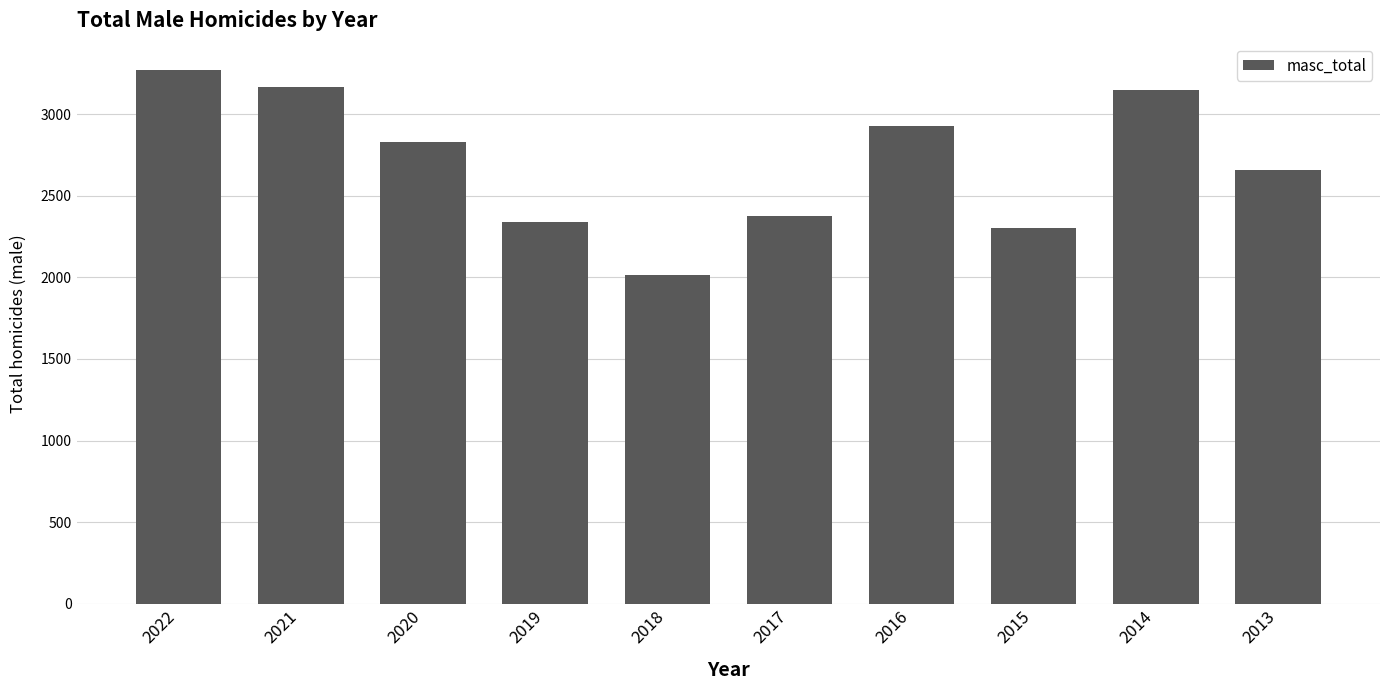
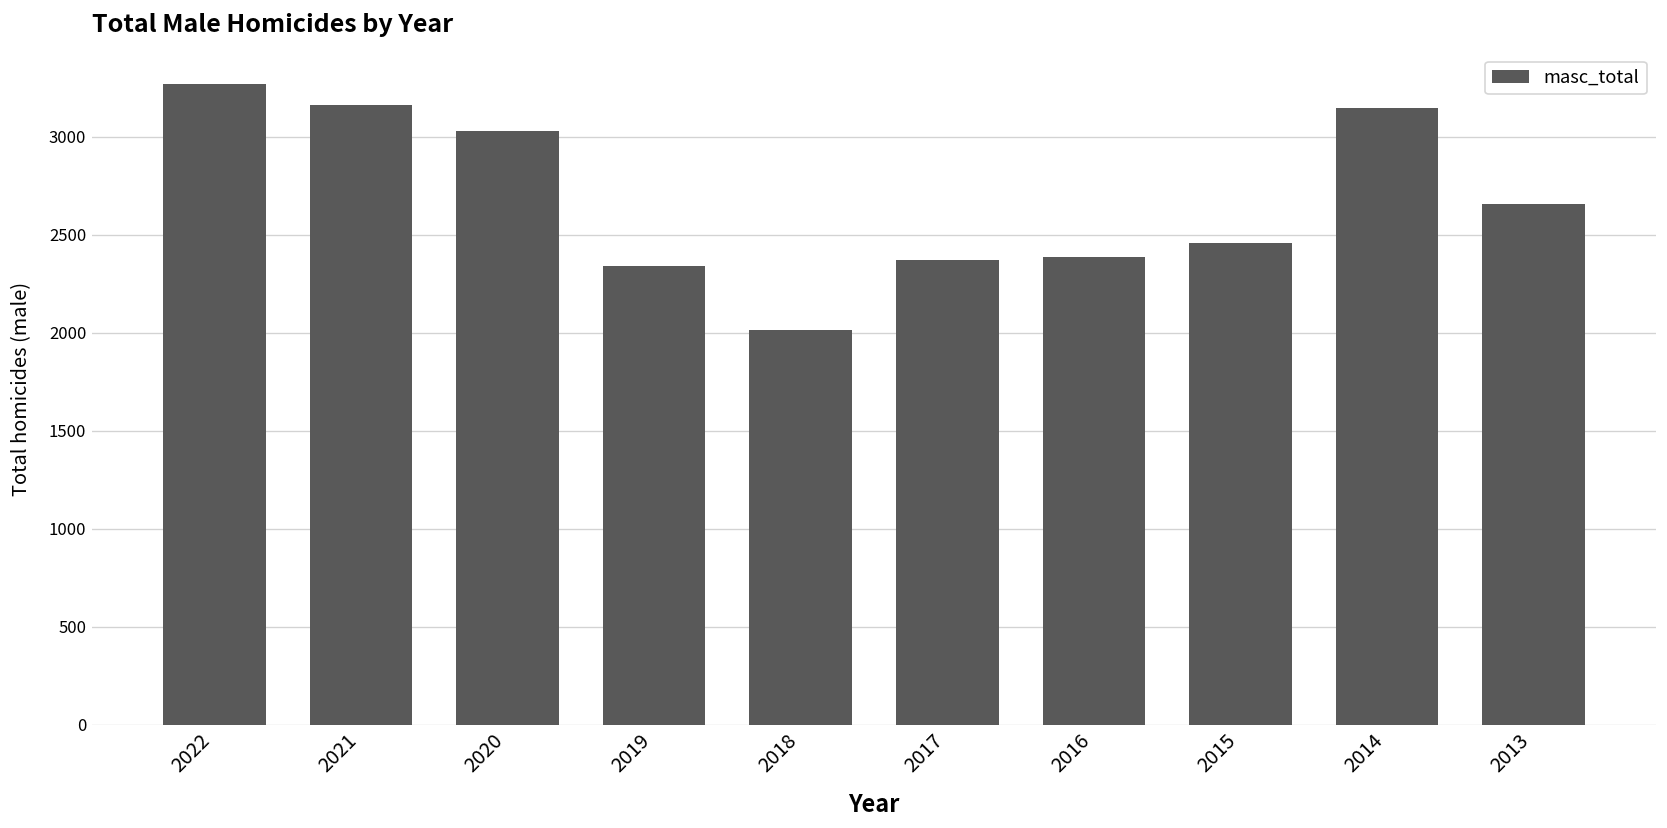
2020: 2830 -> 3030
2016: 2930 -> 2390
2015: 2300 -> 2460
